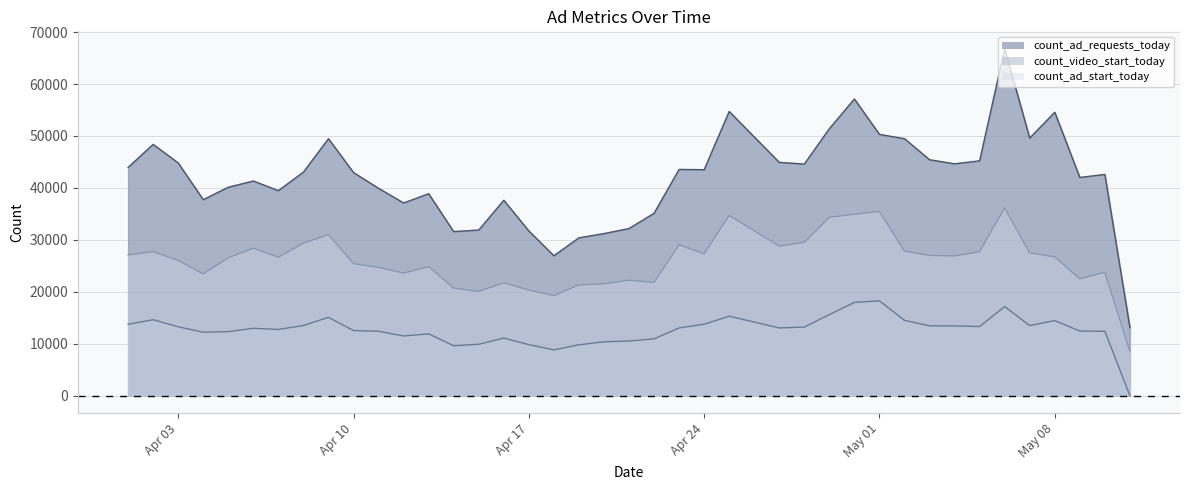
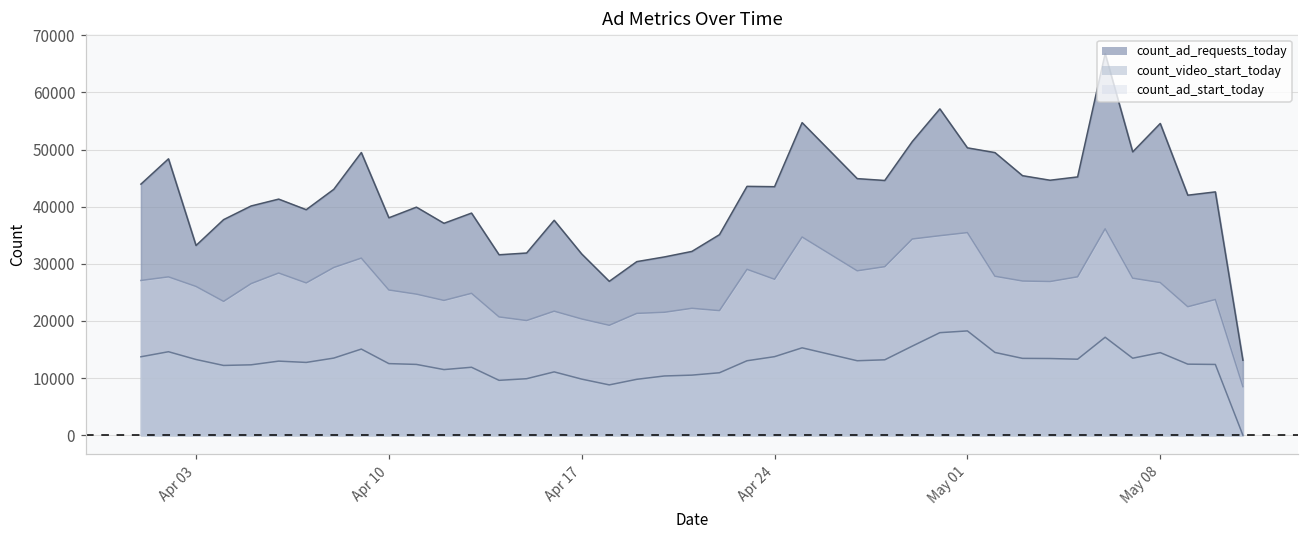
count_ad_requests_today, Apr 03: 45000 -> 33000
count_ad_requests_today, Apr 10: 43000 -> 38000
